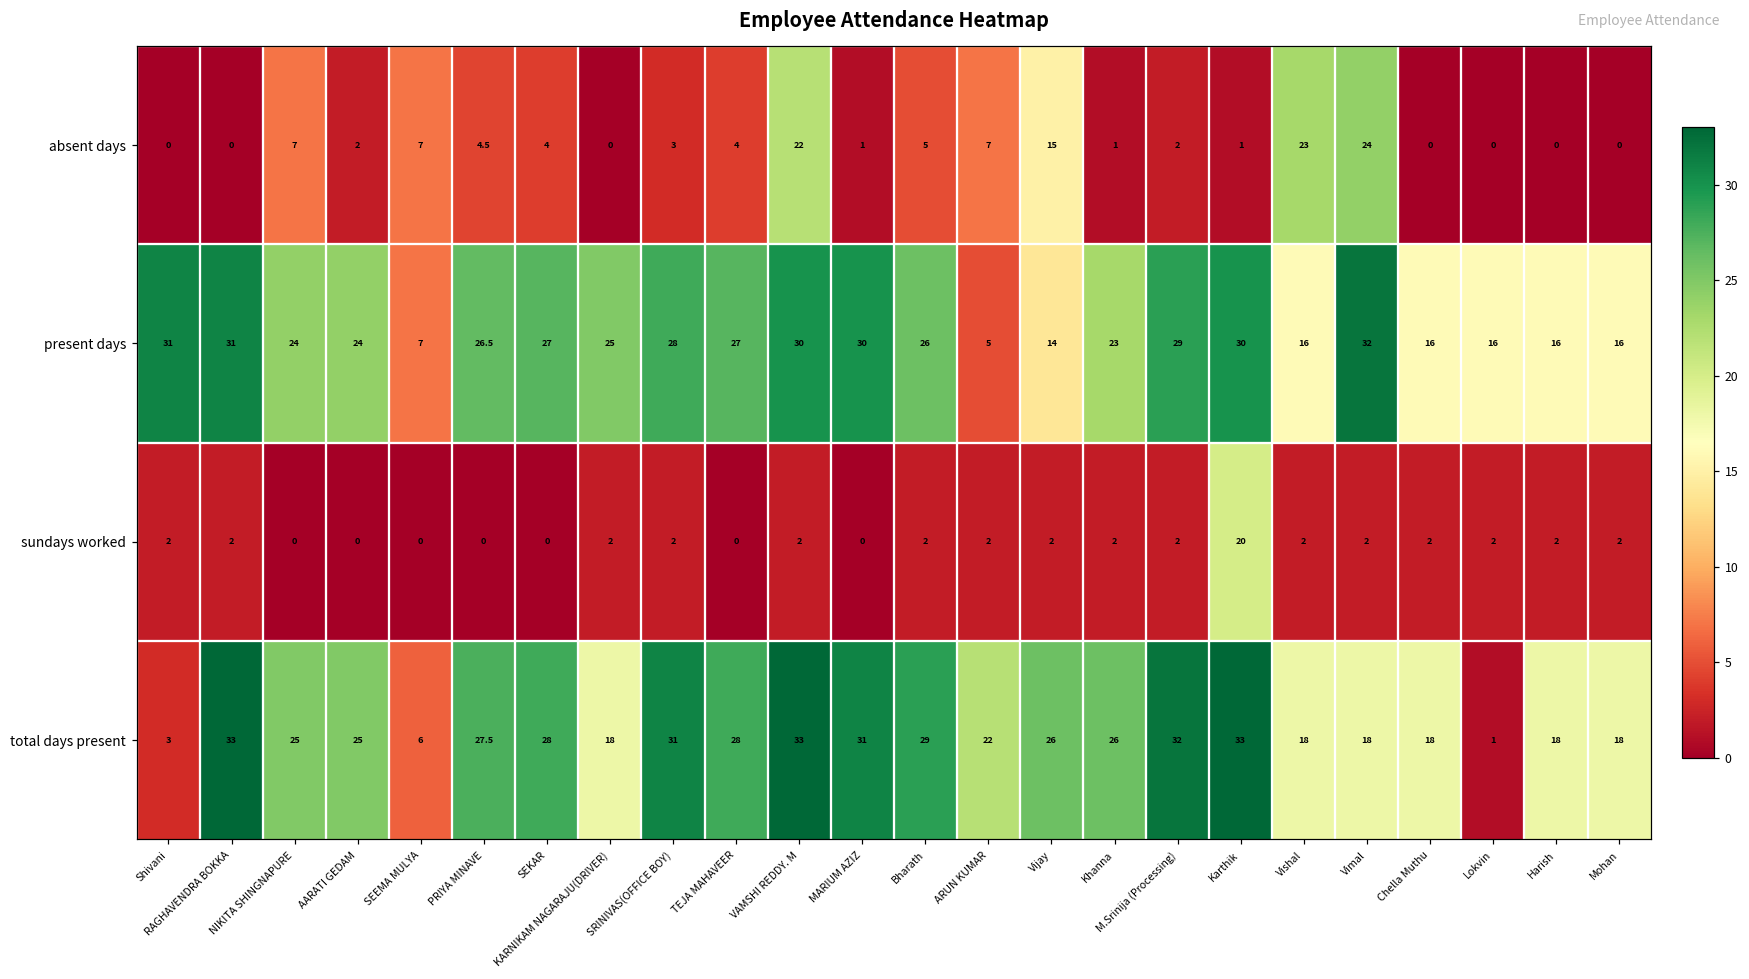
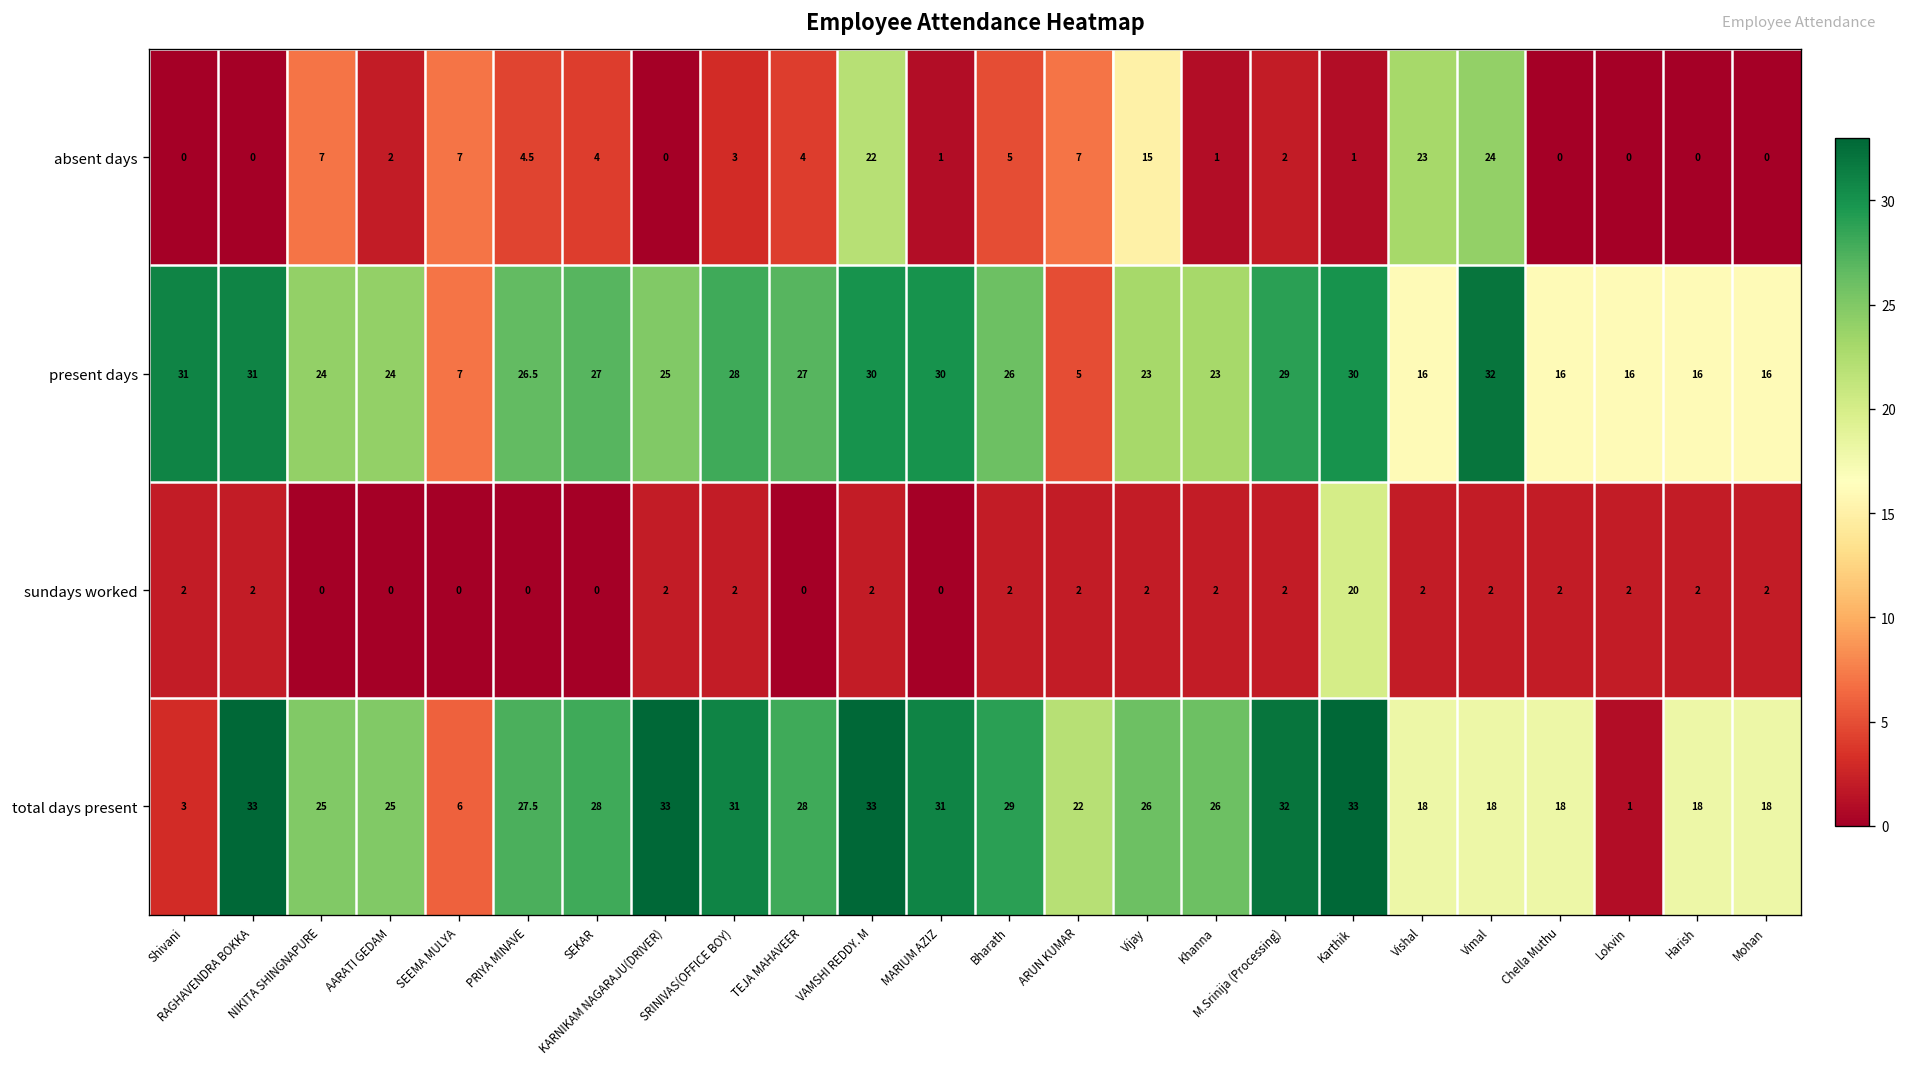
present days, Vijay: 14 -> 23
total days present, KARNIKAM NAGARAJU(DRIVER): 18 -> 33
